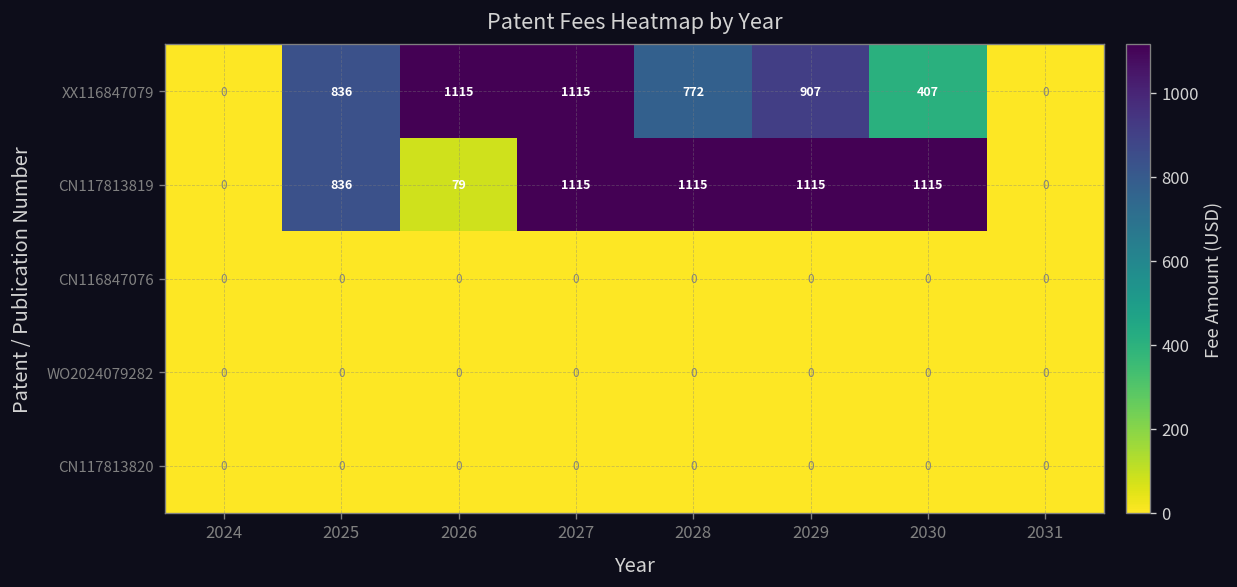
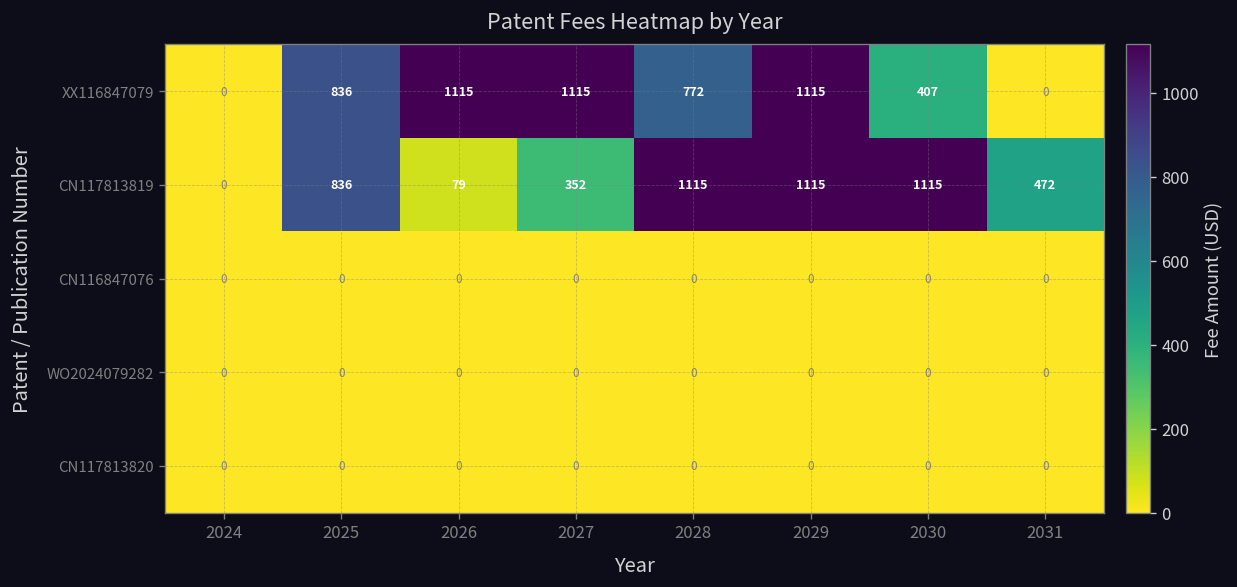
XX116847079, 2029: 907 -> 1115
CN117813819, 2027: 1115 -> 352
CN117813819, 2031: 0 -> 472
